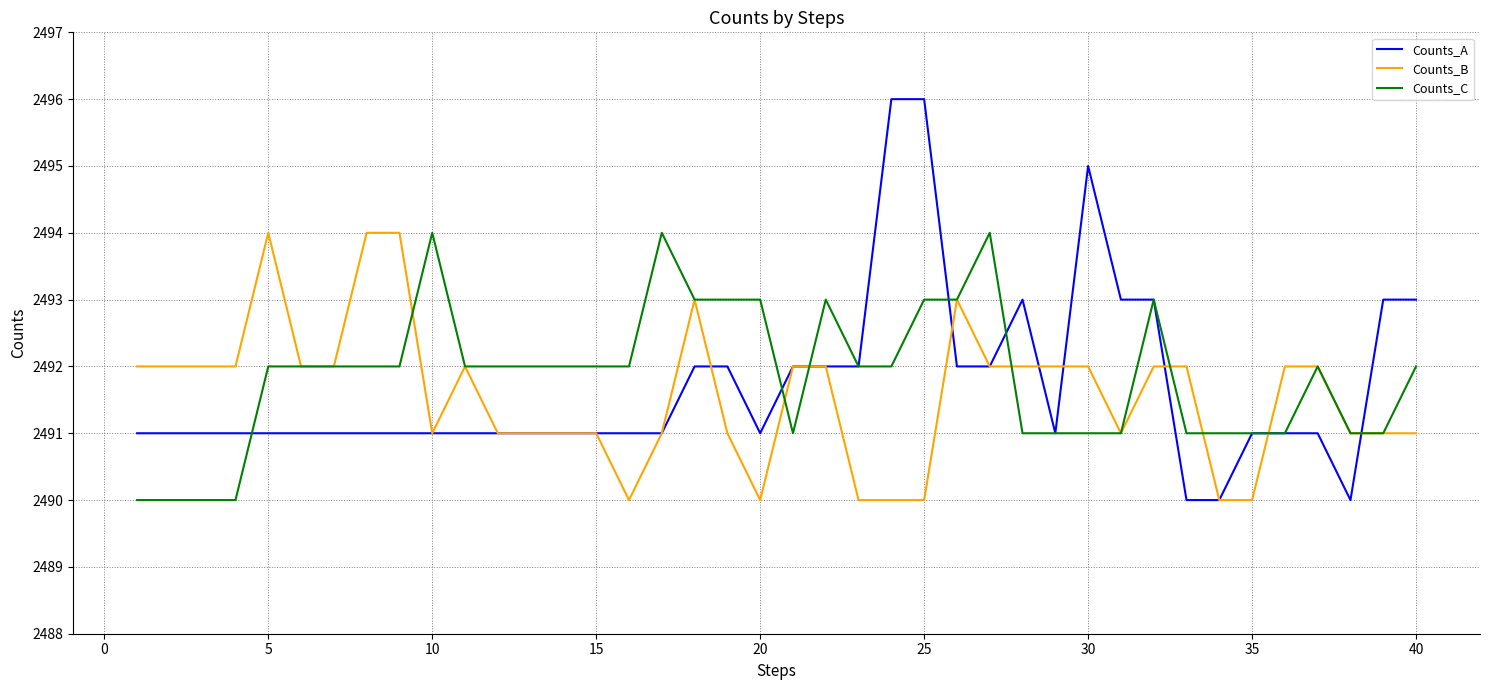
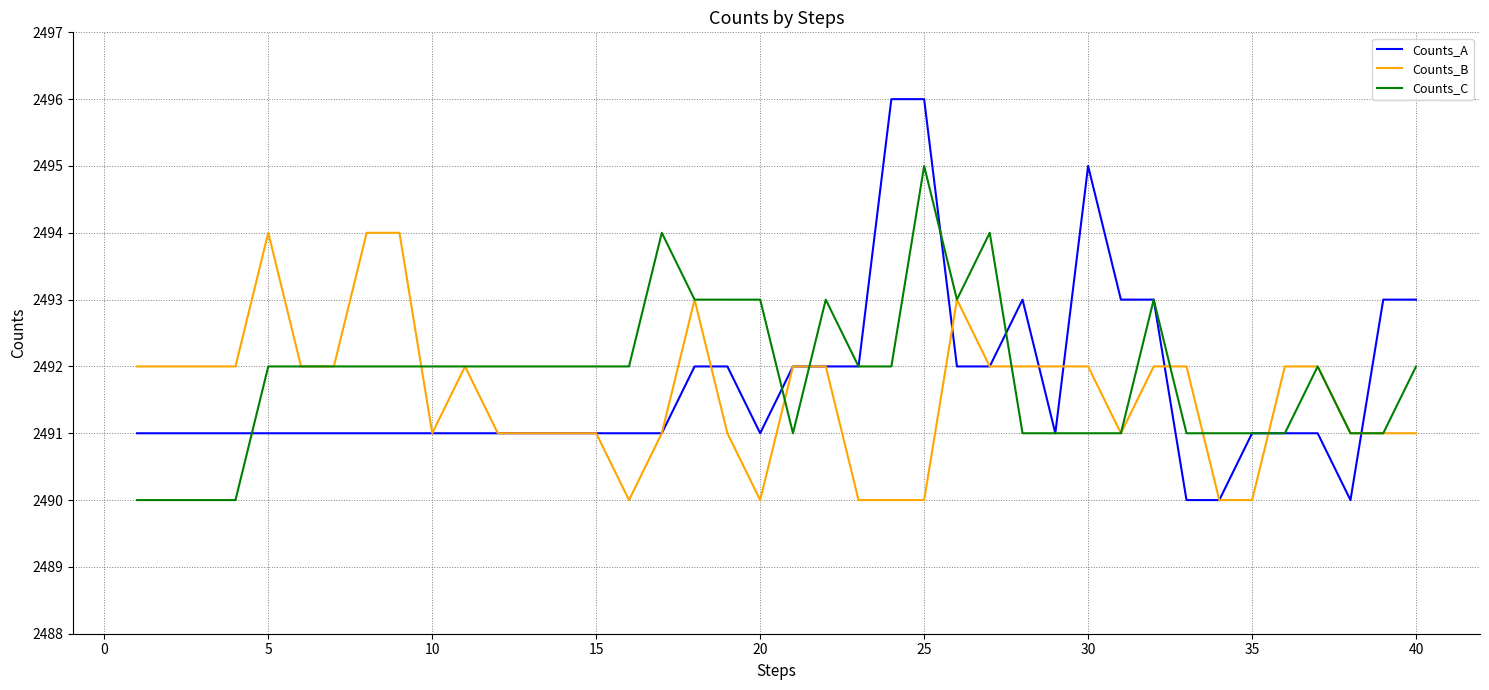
Counts_C, 10: 2494 -> 2492
Counts_C, 25: 2493 -> 2495
